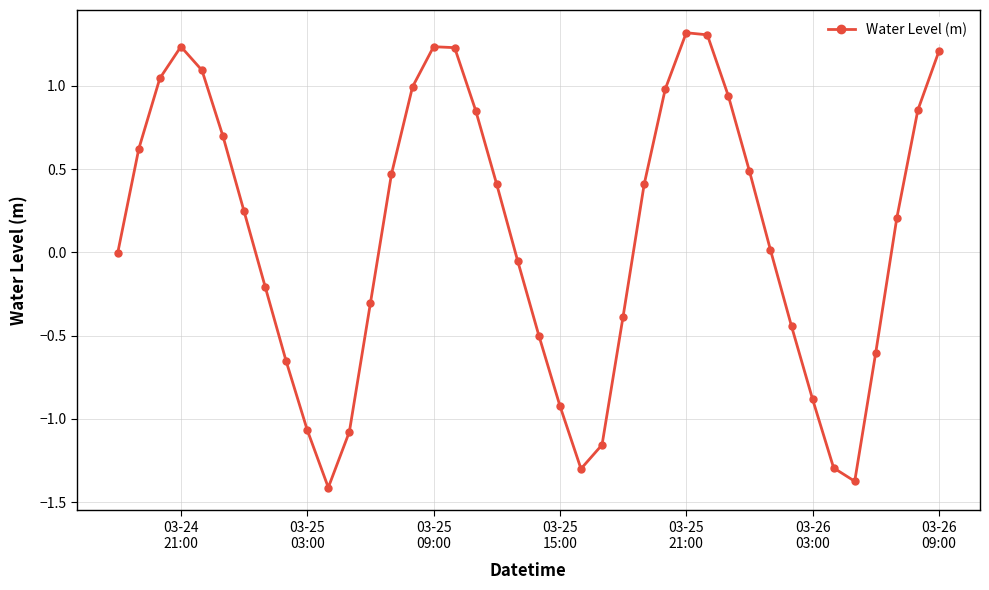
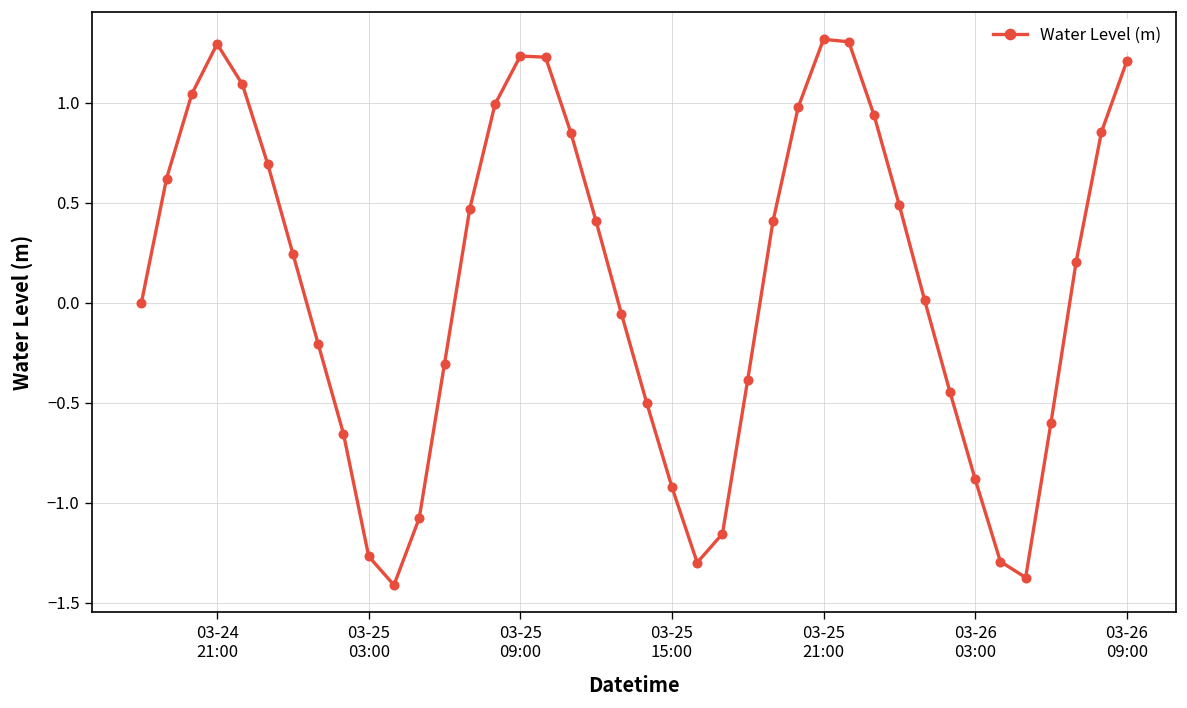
03-24 21:00: 1.23 -> 1.29
03-25 03:00: -1.07 -> -1.27
